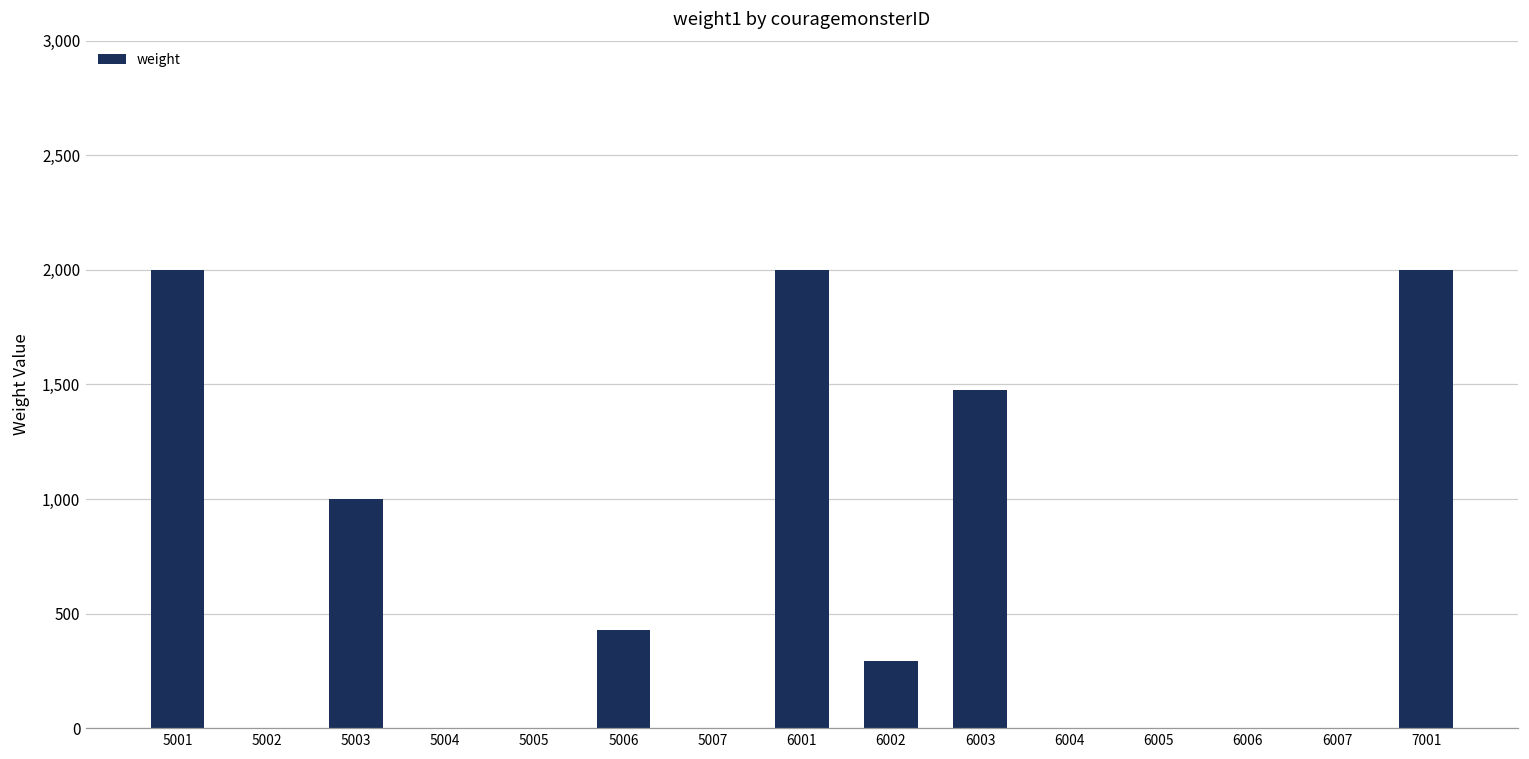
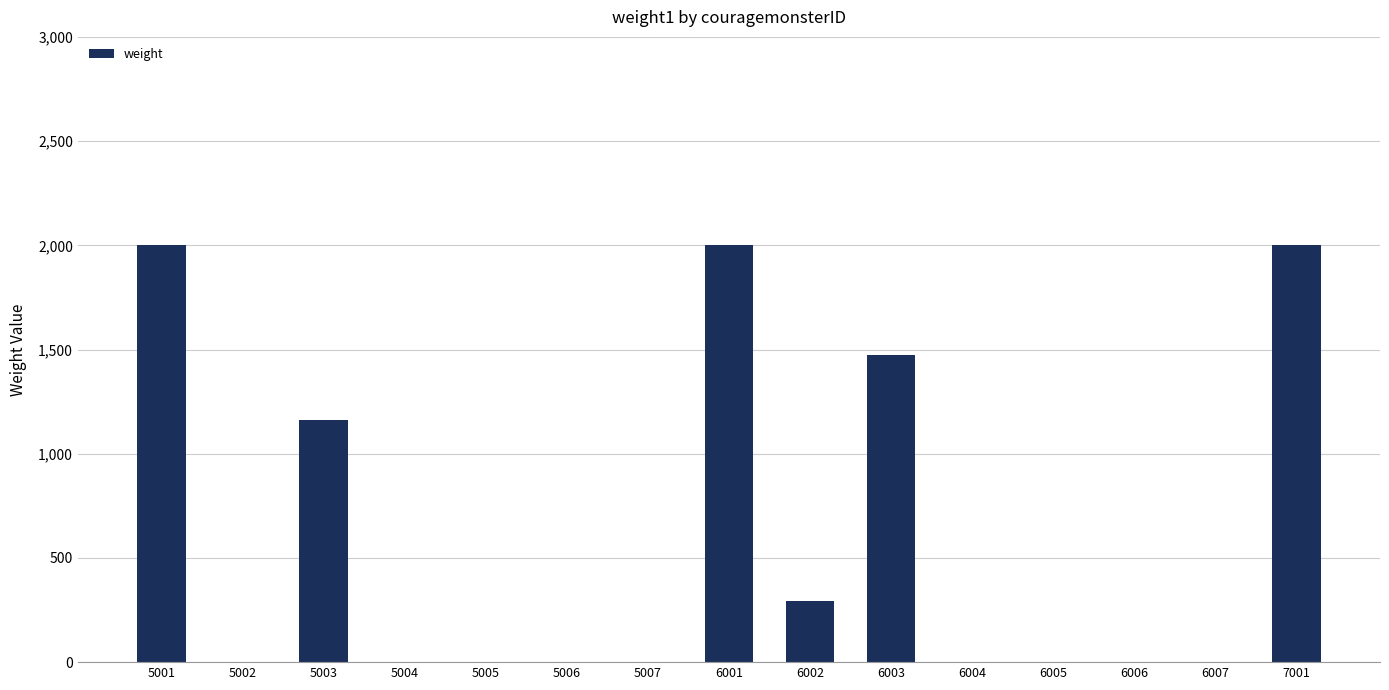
5003: 1,000 -> 1,160
5006: 430 -> 0
